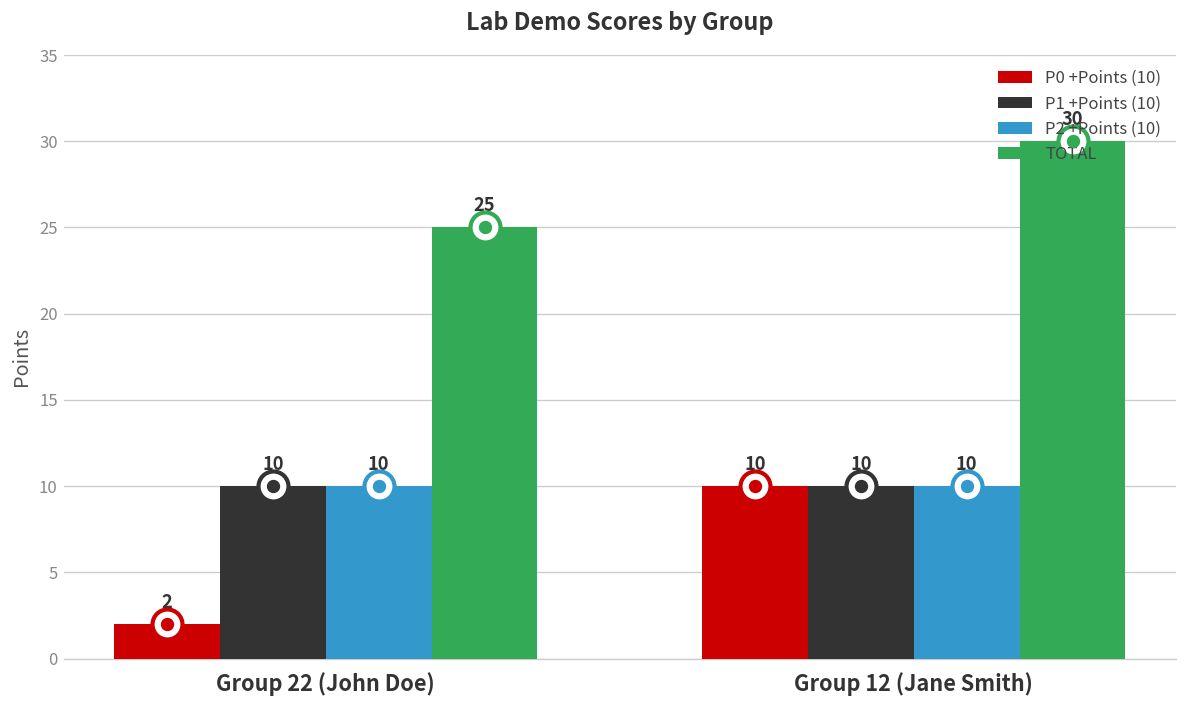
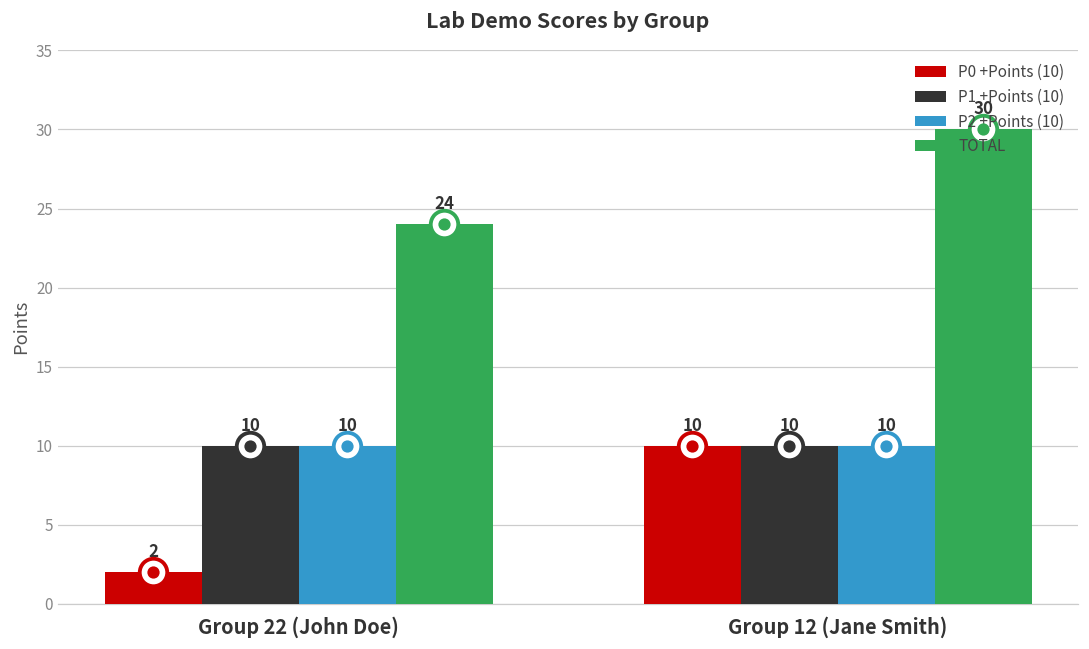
TOTAL, Group 22 (John Doe): 25 -> 24
